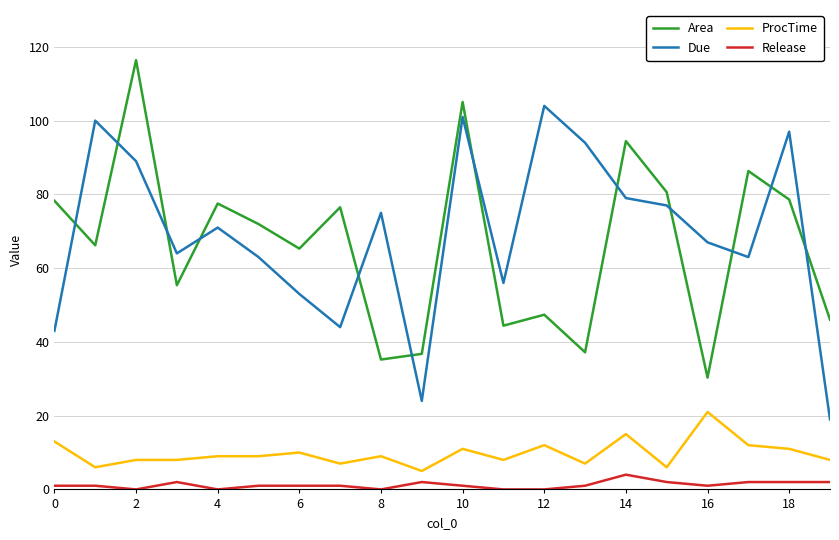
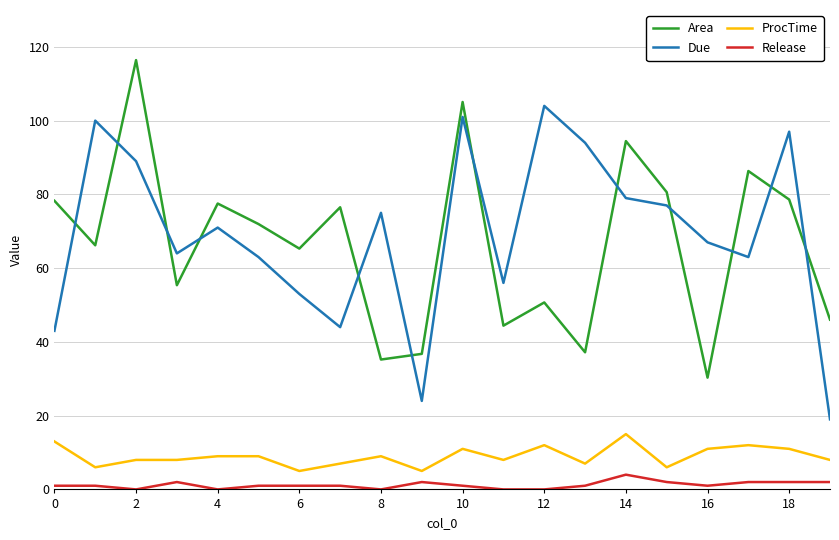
ProcTime, 6: 10 -> 5
Area, 12: 47 -> 51
ProcTime, 16: 21 -> 11
